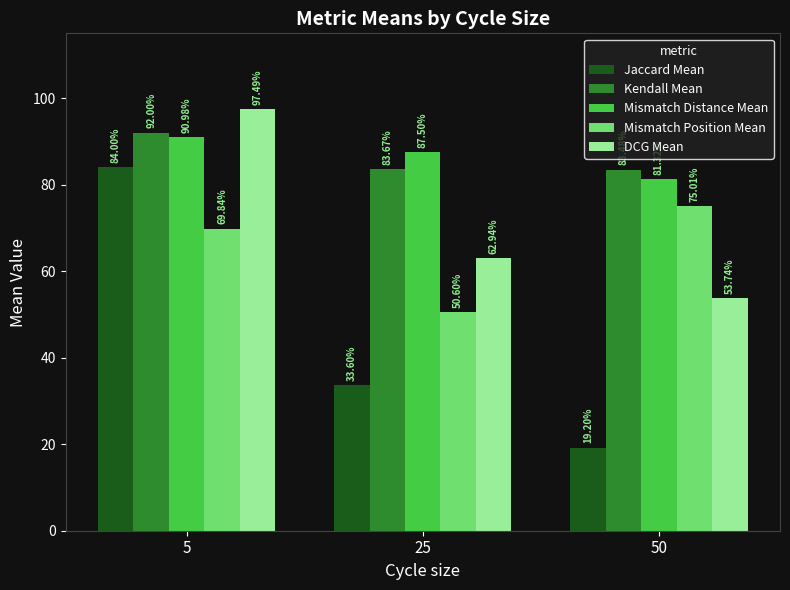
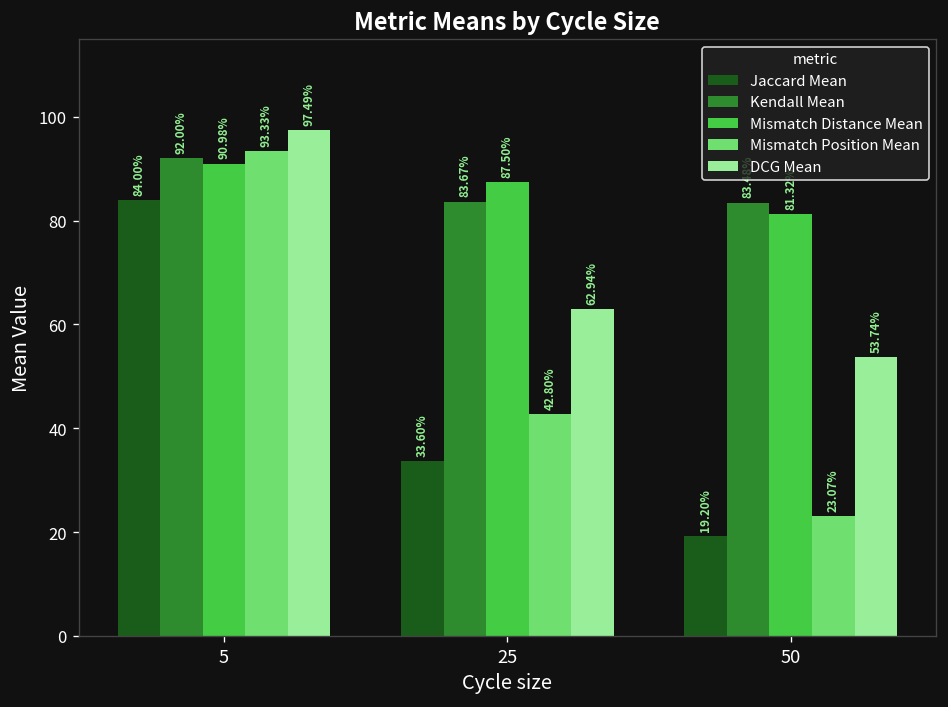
Mismatch Position Mean, 5: 69.84% -> 93.33%
Mismatch Position Mean, 25: 50.60% -> 42.80%
Mismatch Position Mean, 50: 75.01% -> 23.07%
